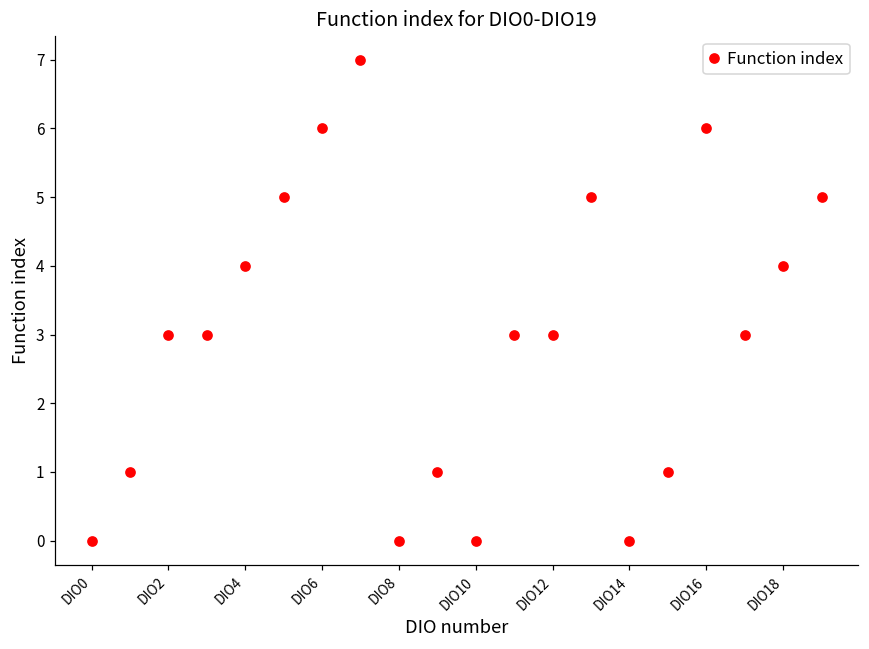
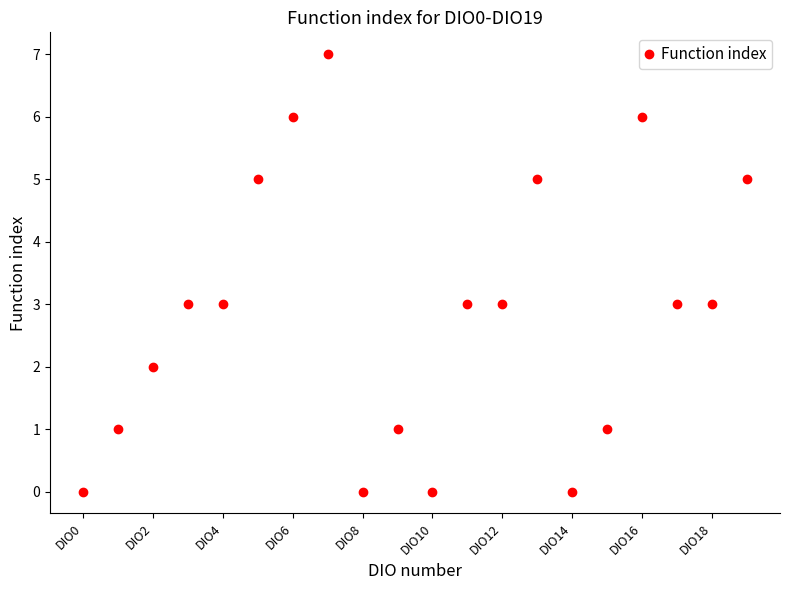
DIO2: 3 -> 2
DIO4: 4 -> 3
DIO18: 4 -> 3
